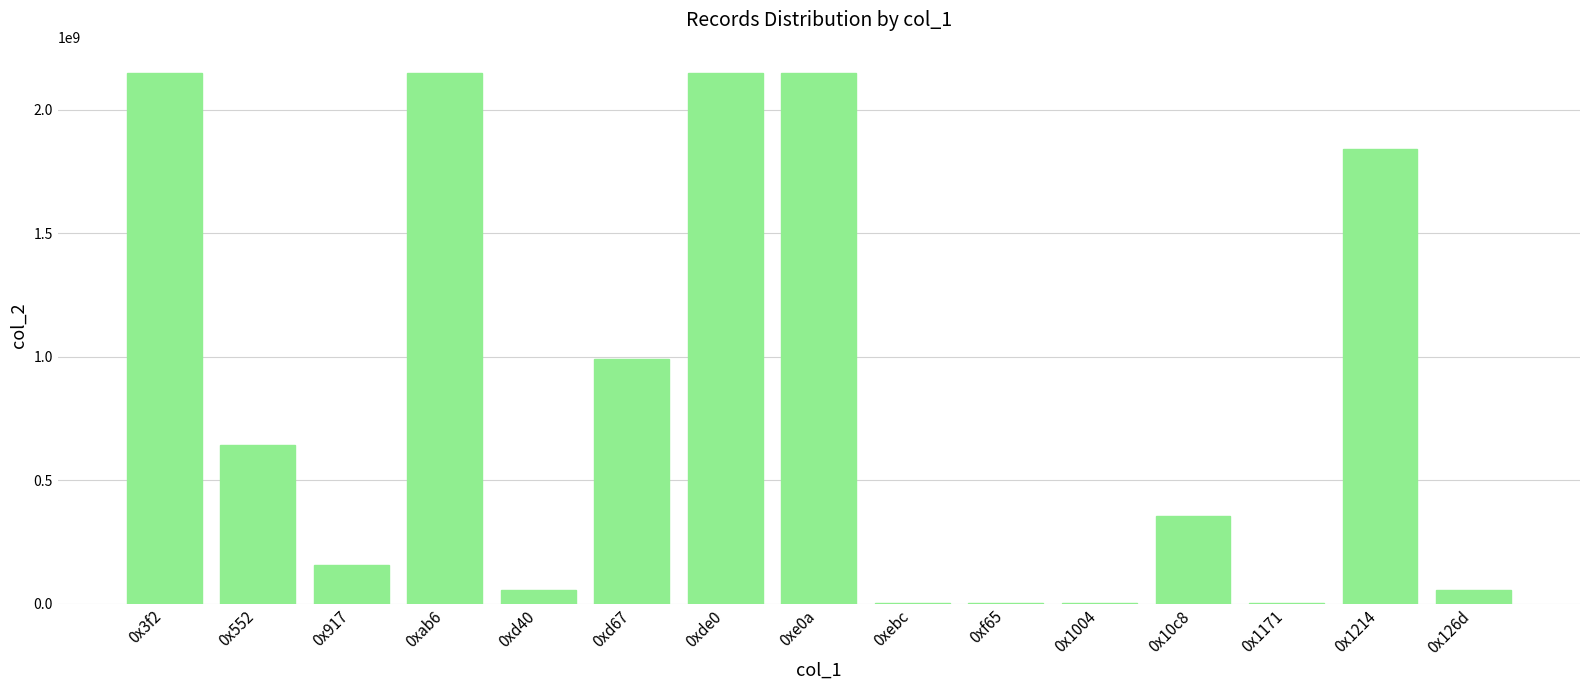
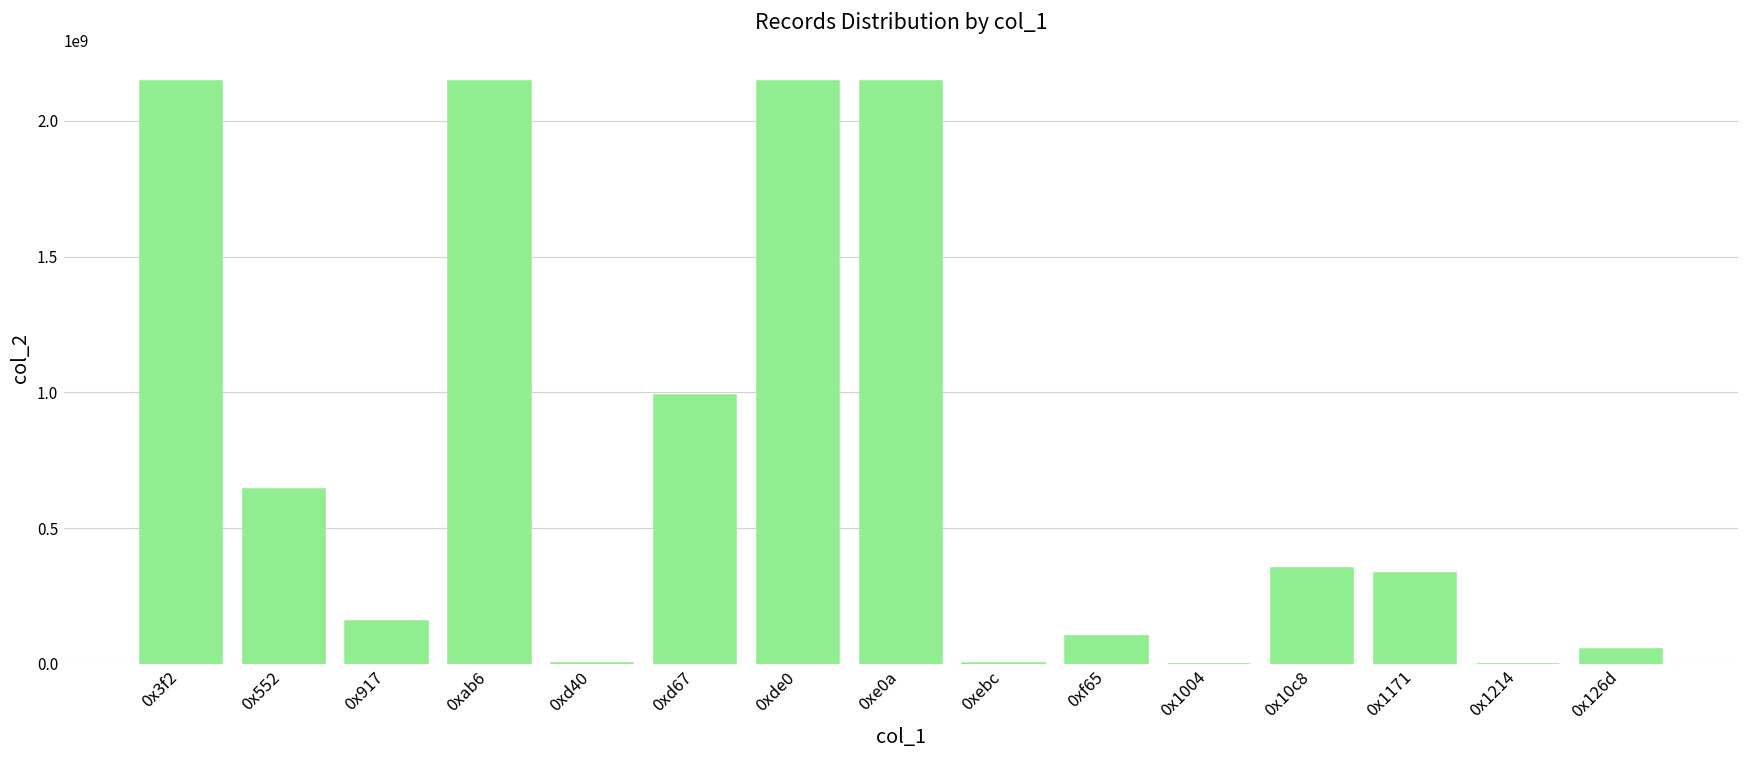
0xd40: 50000000 -> 0
0xf65: 0 -> 100000000
0x1171: 0 -> 330000000
0x1214: 1840000000 -> 0
